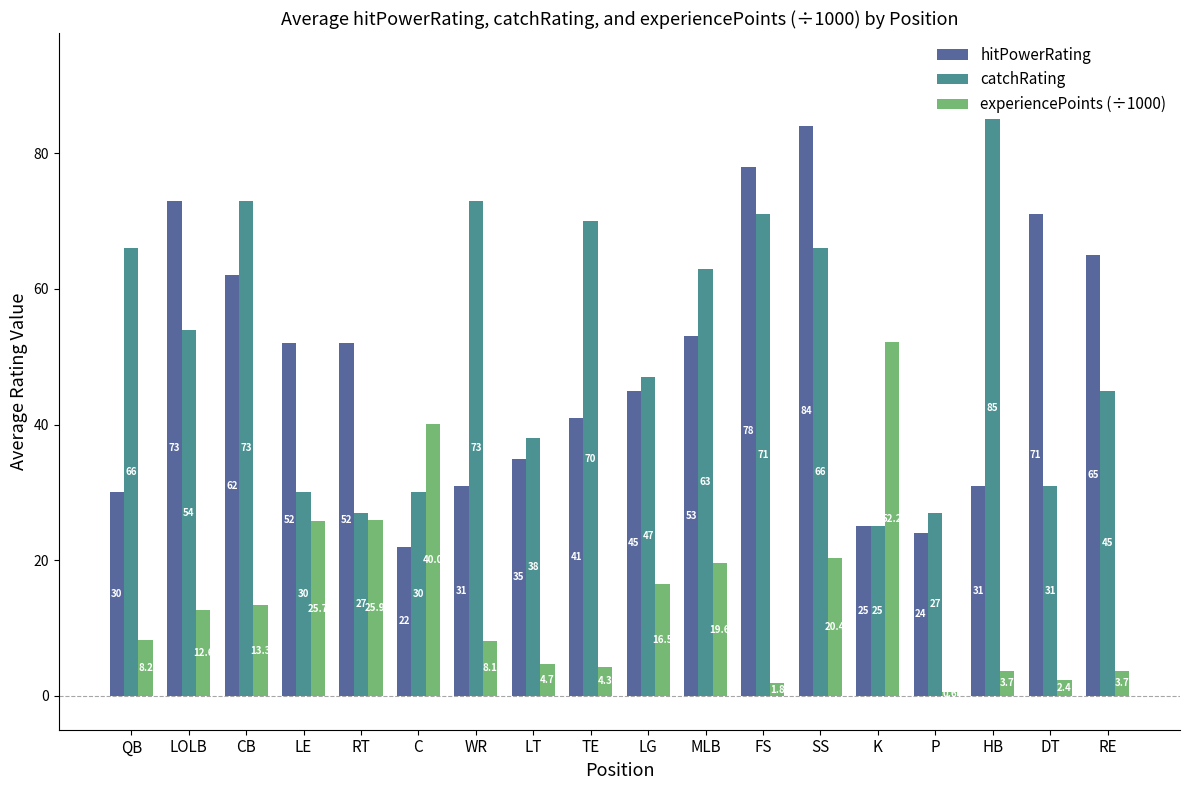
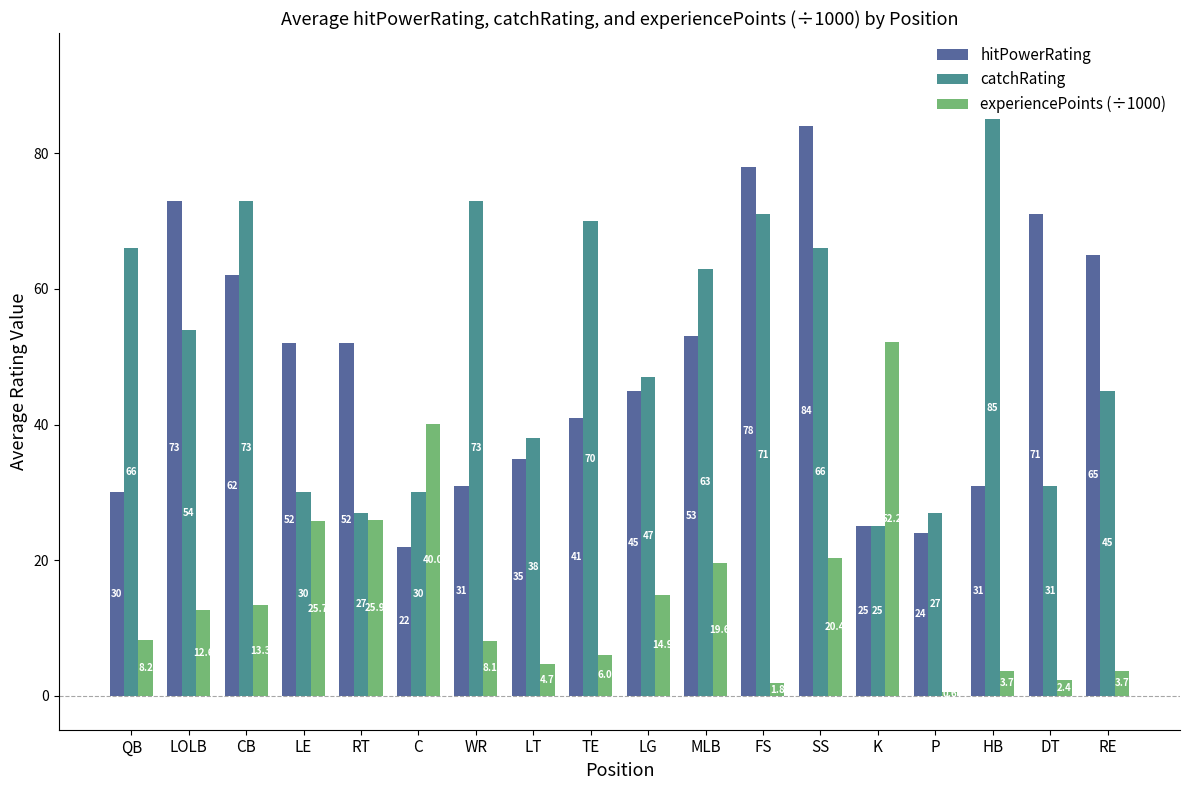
experiencePoints (÷1000), TE: 4.3 -> 6.0
experiencePoints (÷1000), LG: 16.5 -> 14.9
